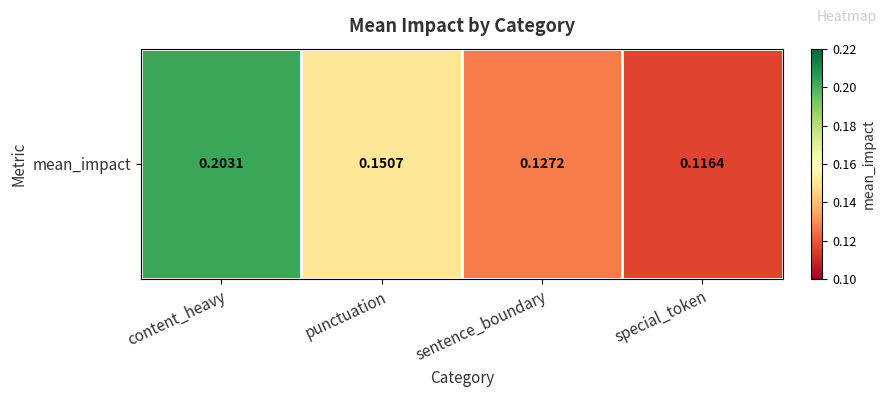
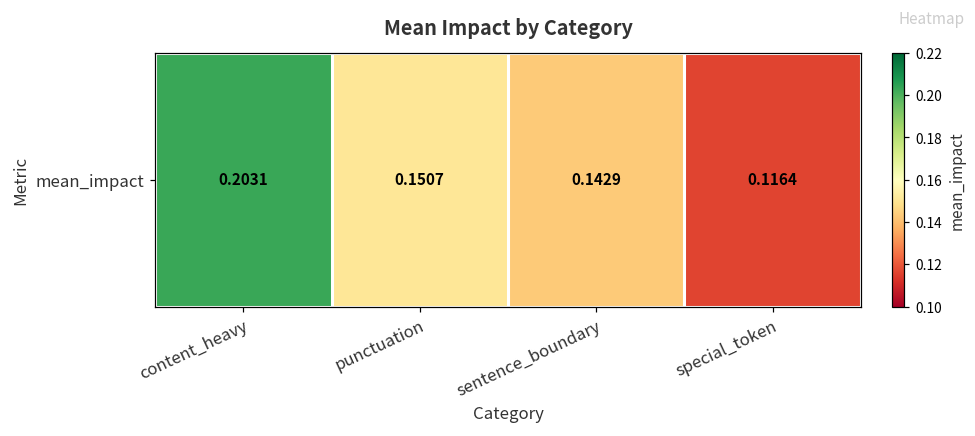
mean_impact, sentence_boundary: 0.1272 -> 0.1429
